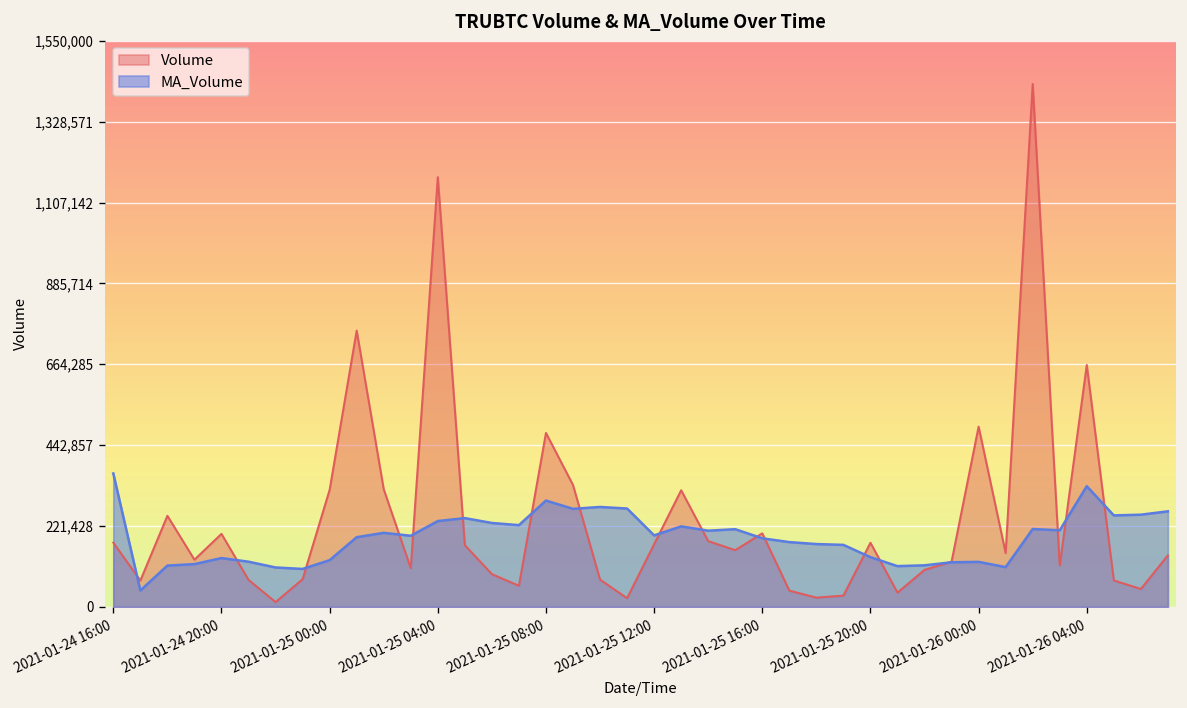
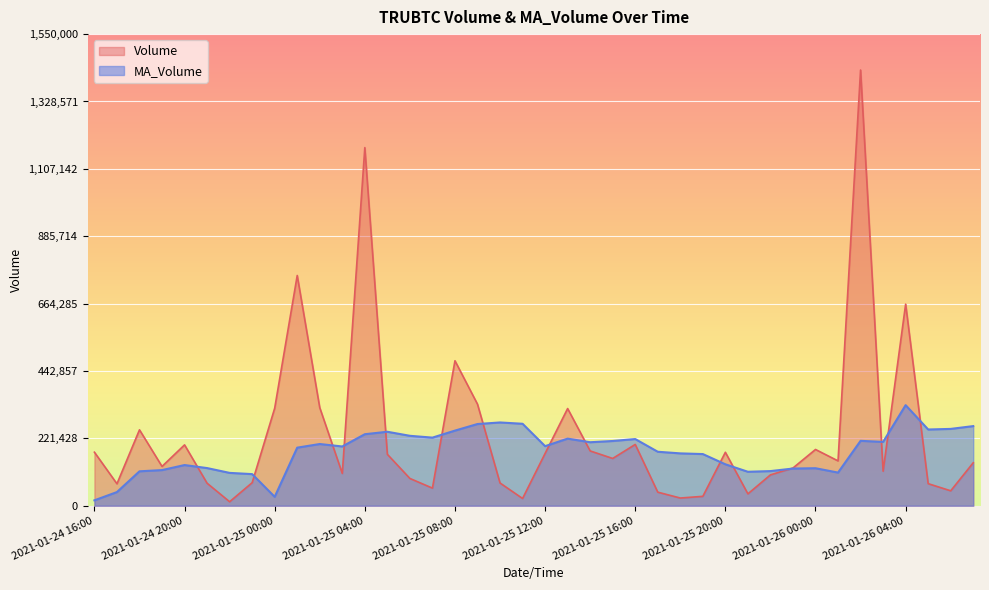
MA_Volume, 2021-01-24 16:00: 370,000 -> 20,000
MA_Volume, 2021-01-25 00:00: 130,000 -> 30,000
MA_Volume, 2021-01-25 08:00: 290,000 -> 250,000
MA_Volume, 2021-01-25 16:00: 190,000 -> 220,000
Volume, 2021-01-26 00:00: 490,000 -> 180,000
